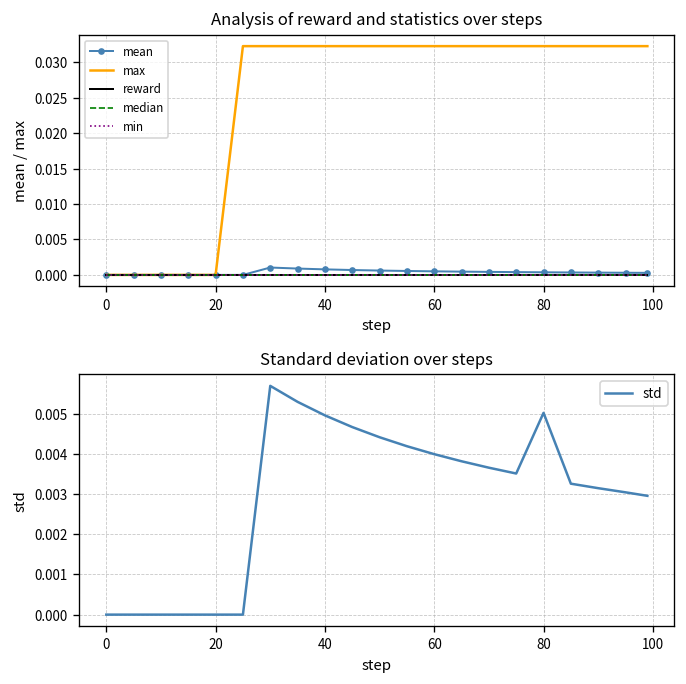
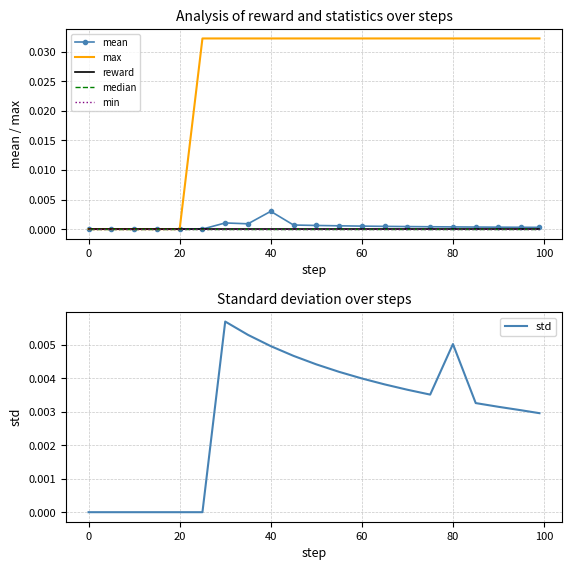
Analysis of reward and statistics over steps, mean, 40: 0.001 -> 0.003
